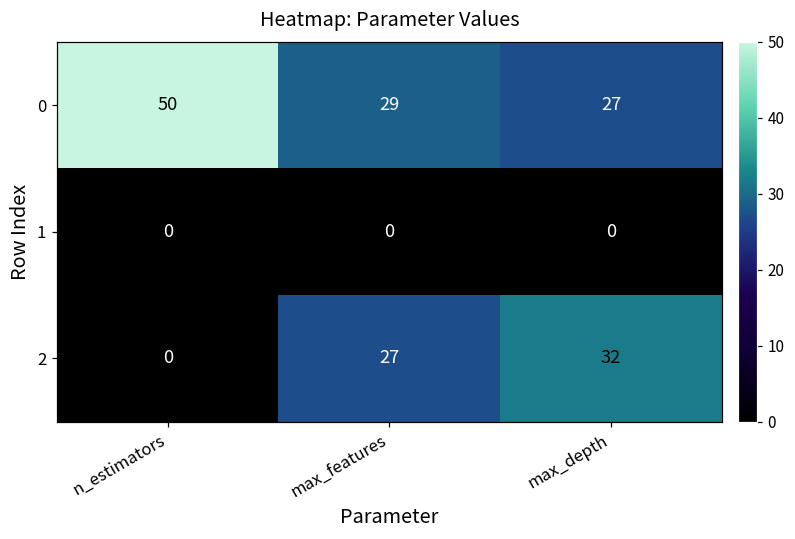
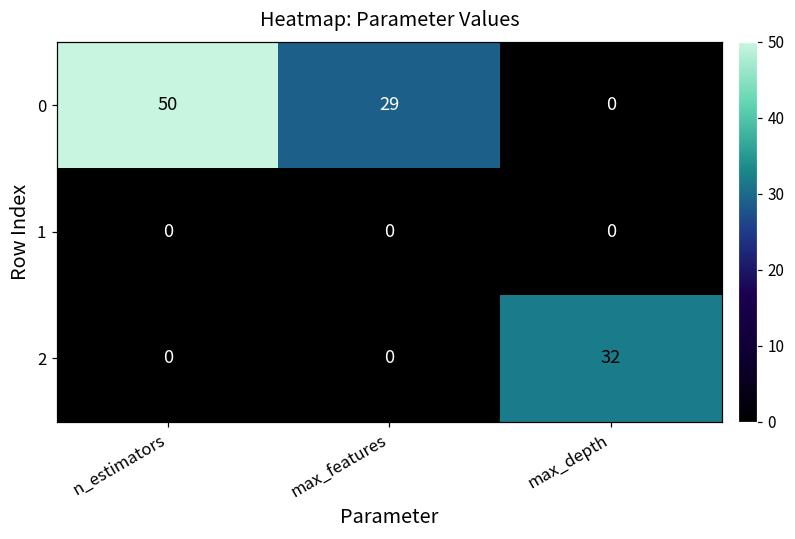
0, max_depth: 27 -> 0
2, max_features: 27 -> 0
